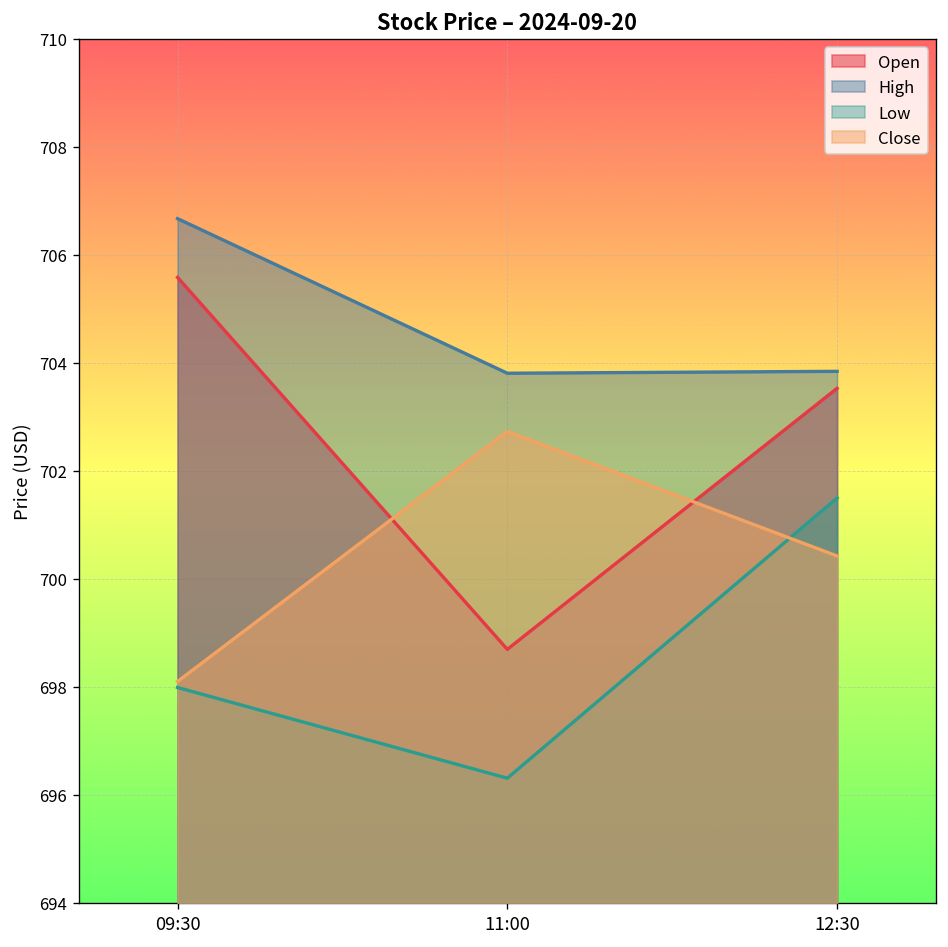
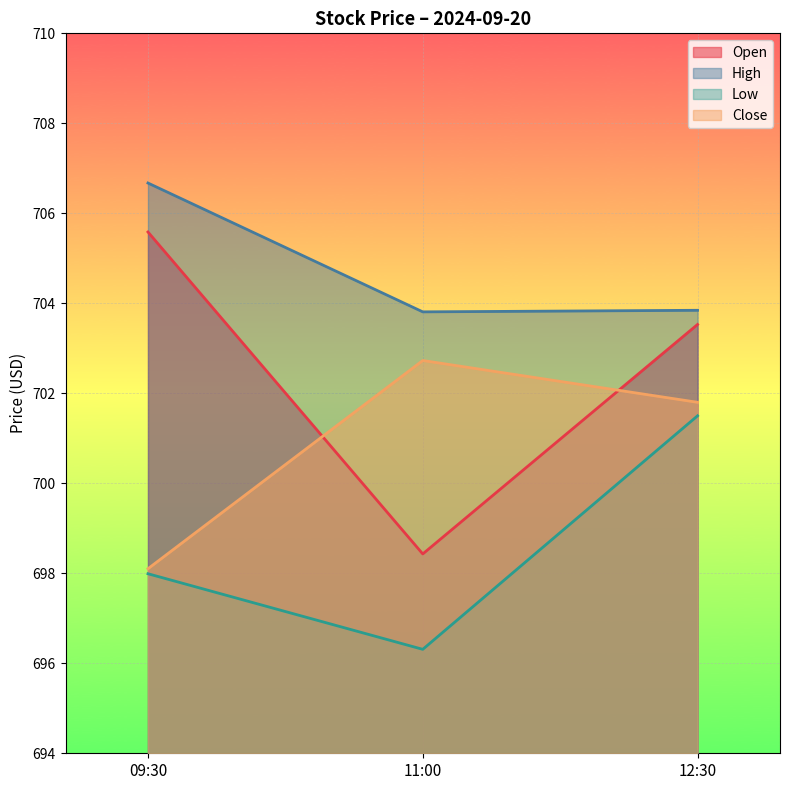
Open, 11:00: 698.7 -> 698.4
Close, 12:30: 700.4 -> 701.8
